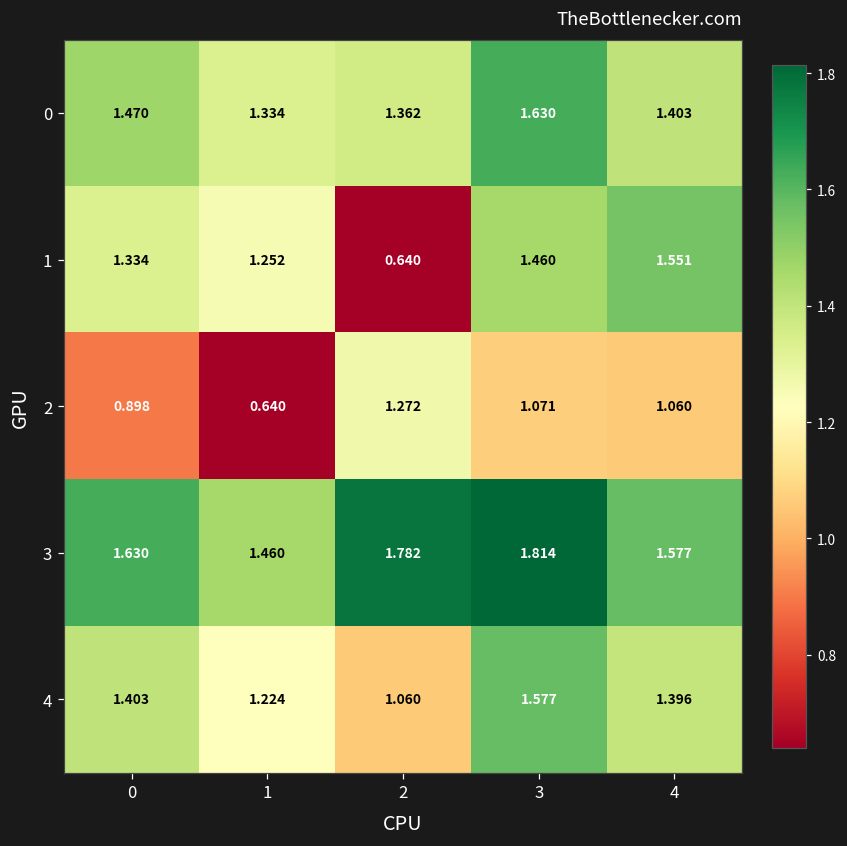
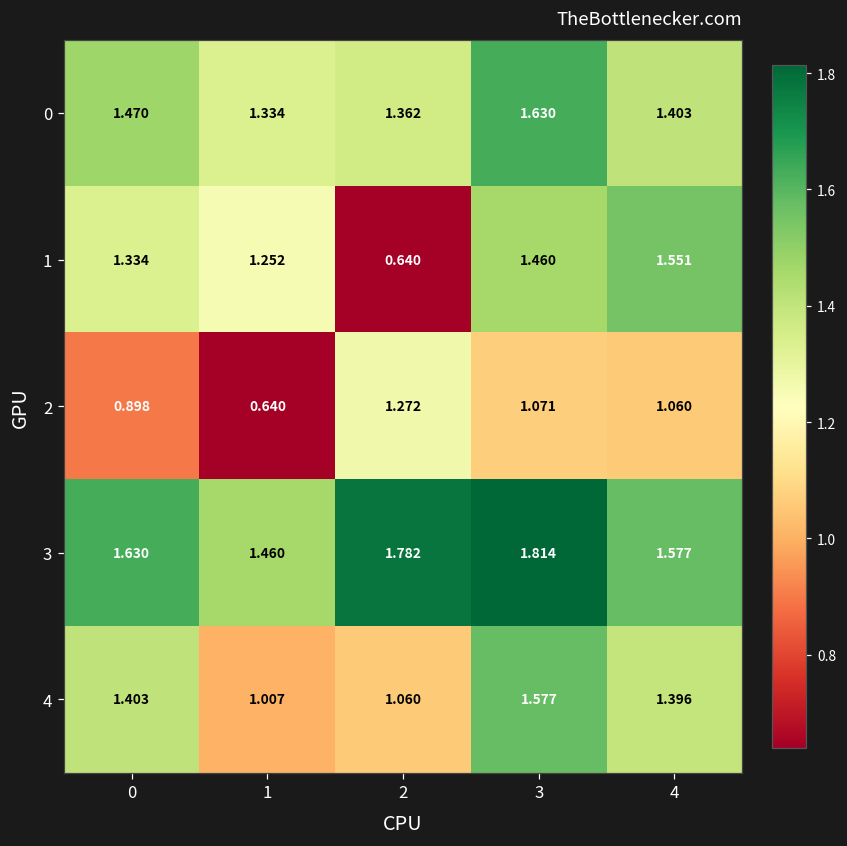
4, 1: 1.224 -> 1.007
